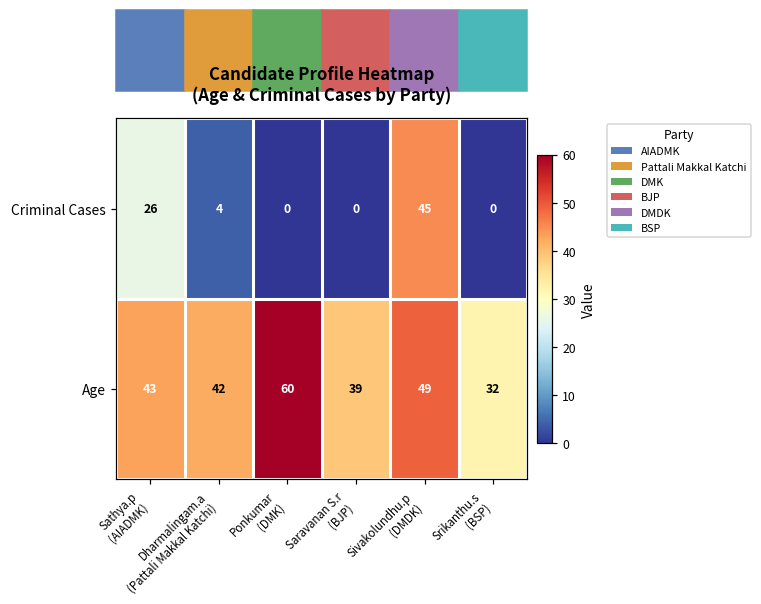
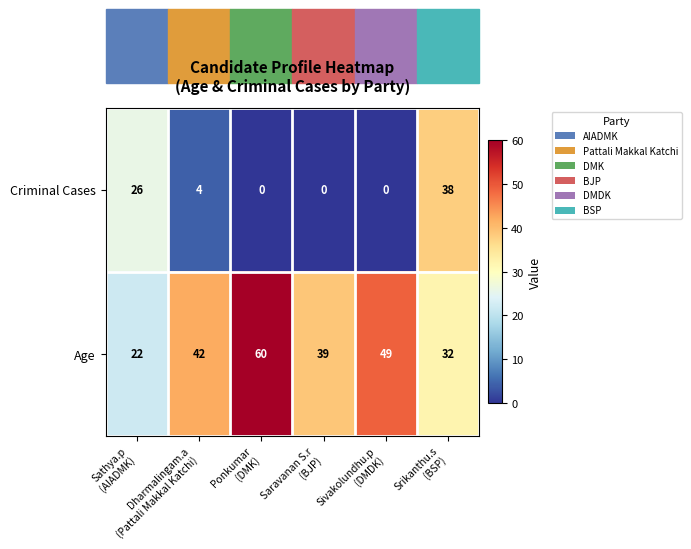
Criminal Cases, Sivakolundhu.p (DMDK): 45 -> 0
Criminal Cases, Srikanthu.s (BSP): 0 -> 38
Age, Sathya.p (AIADMK): 43 -> 22
